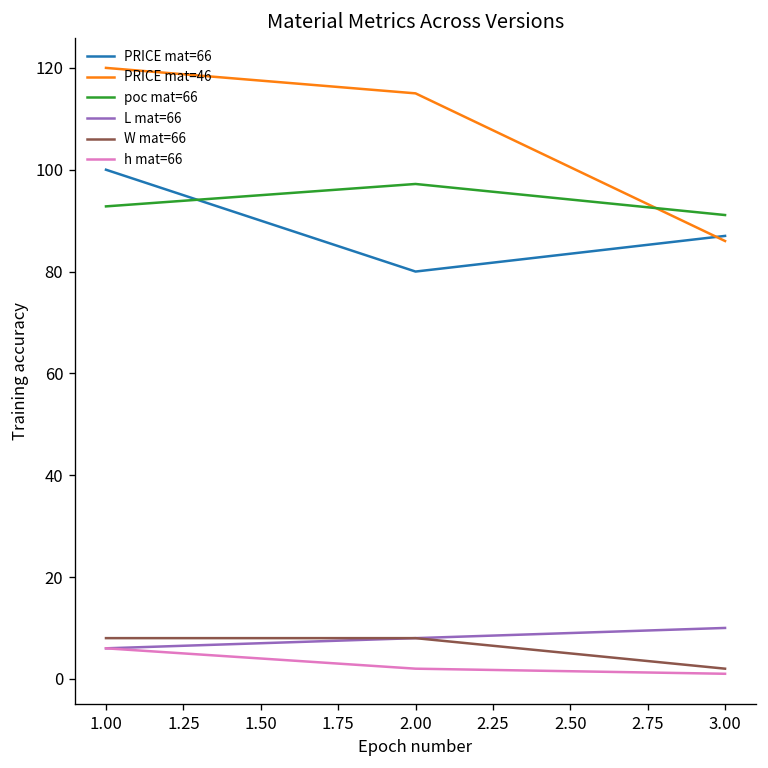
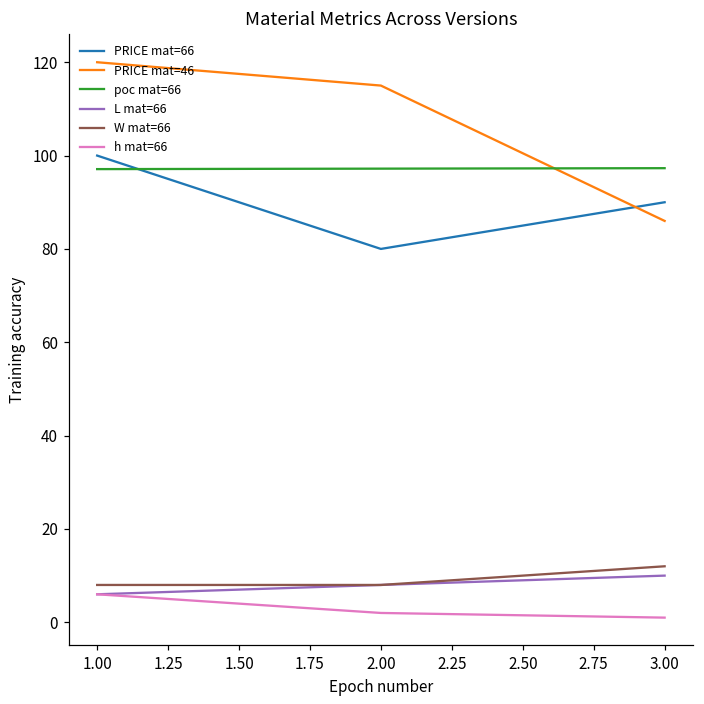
poc mat=66, 1.00: 93 -> 97
PRICE mat=66, 3.00: 87 -> 90
poc mat=66, 3.00: 91 -> 97
W mat=66, 3.00: 2 -> 12
